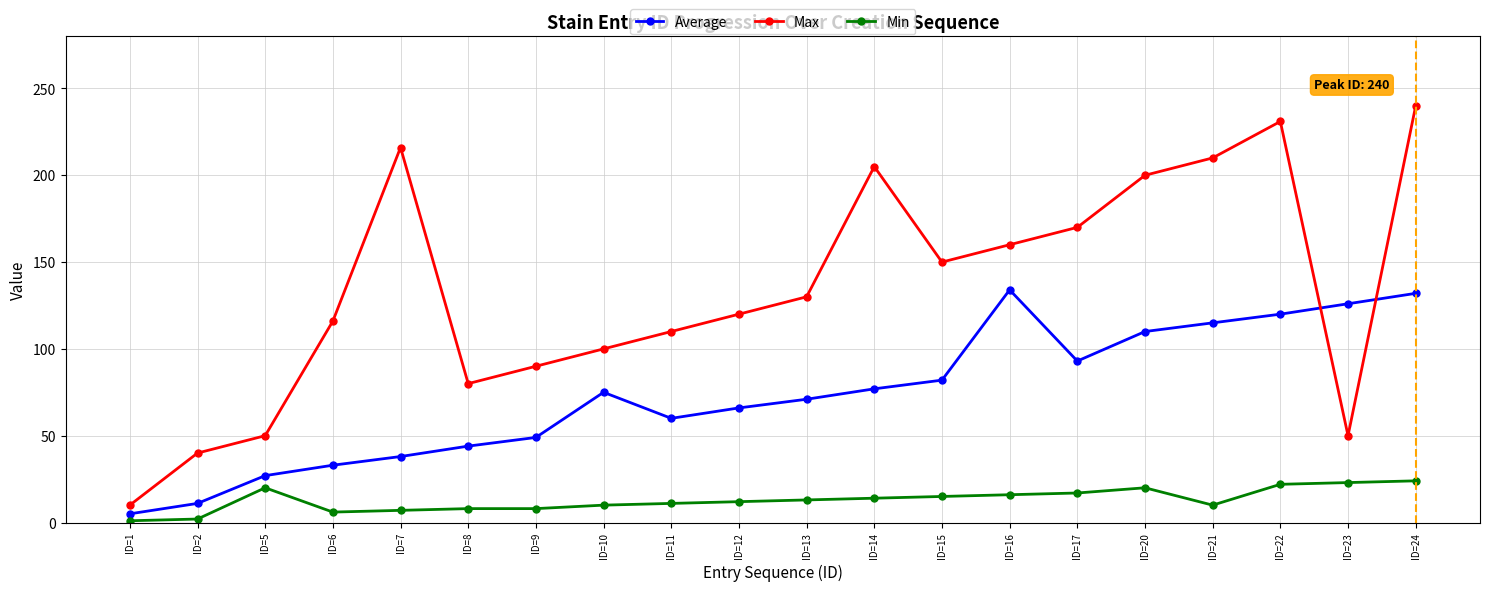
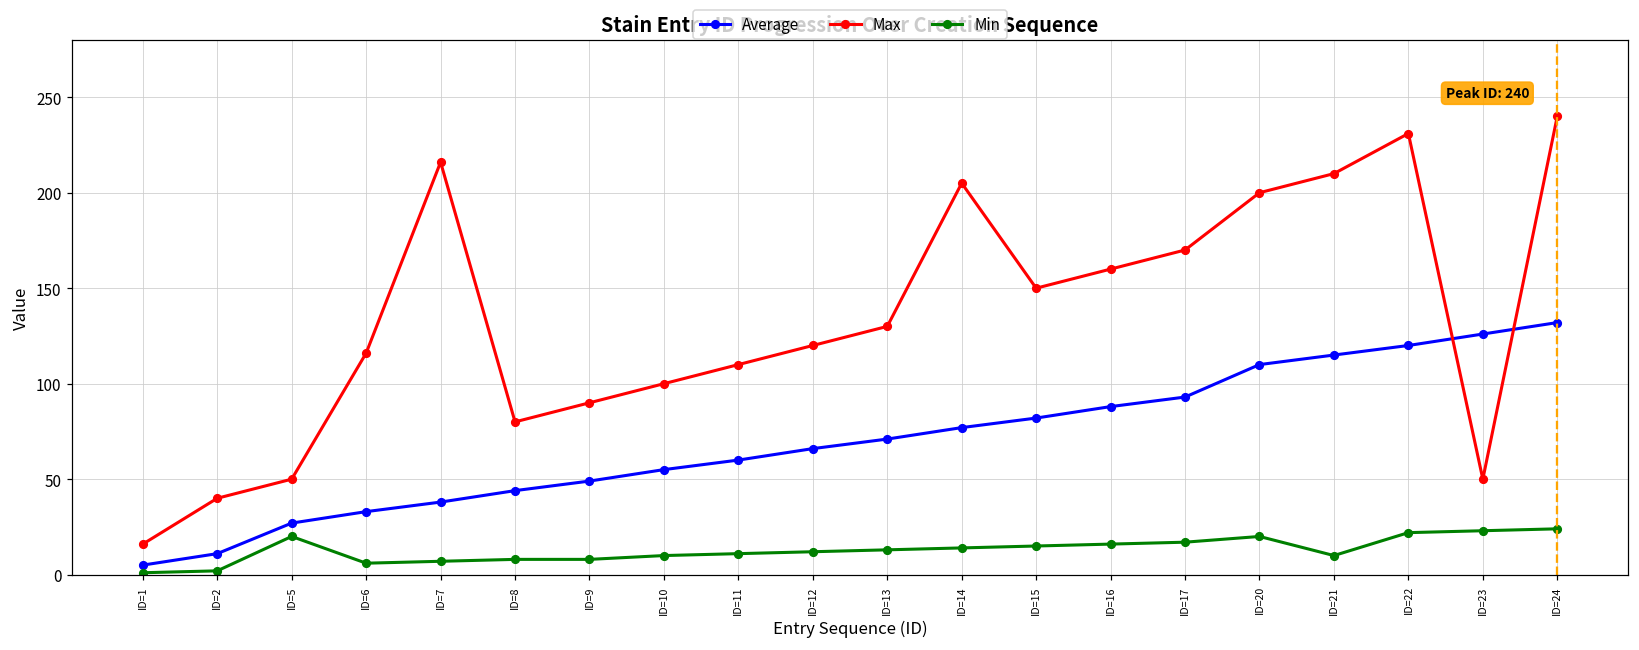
Max, ID=1: 10 -> 16
Average, ID=10: 75 -> 55
Average, ID=16: 134 -> 88
